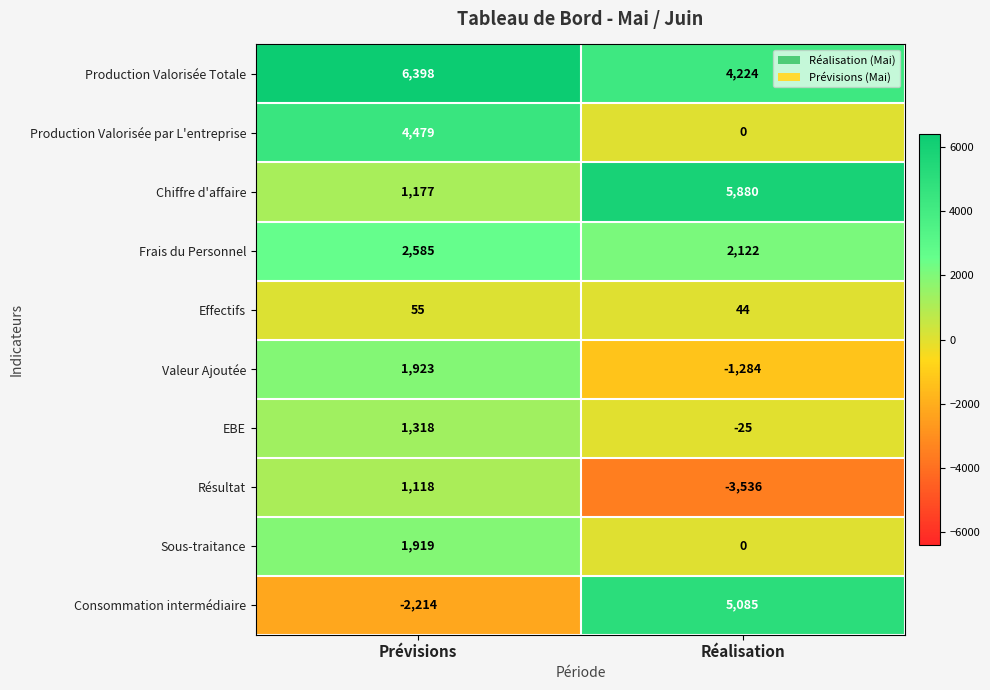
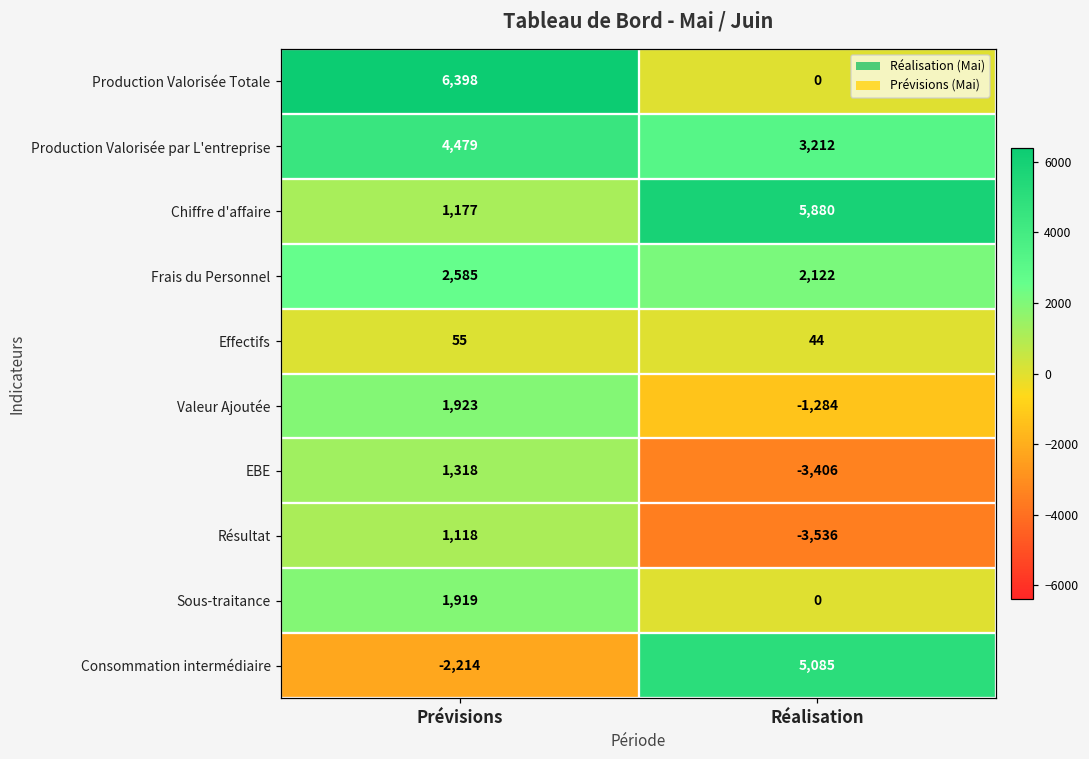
Production Valorisée Totale, Réalisation: 4,224 -> 0
Production Valorisée par L'entreprise, Réalisation: 0 -> 3,212
EBE, Réalisation: -25 -> -3,406
